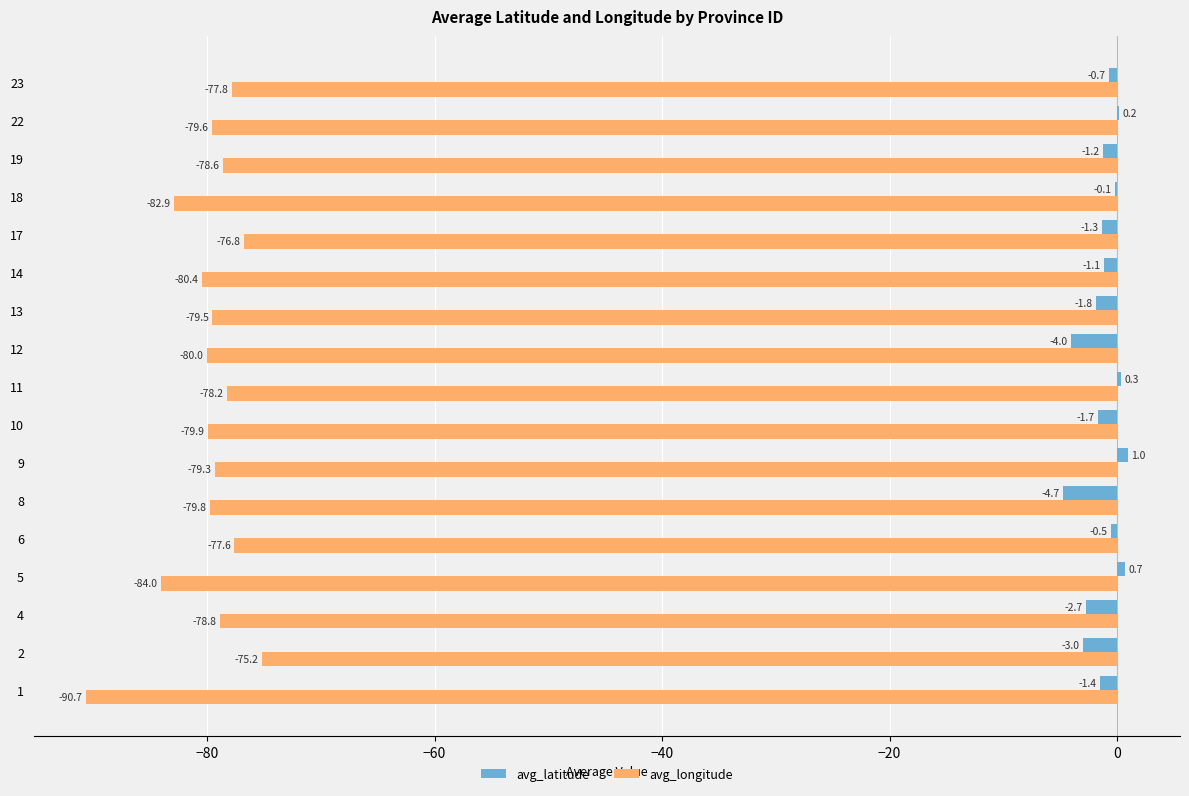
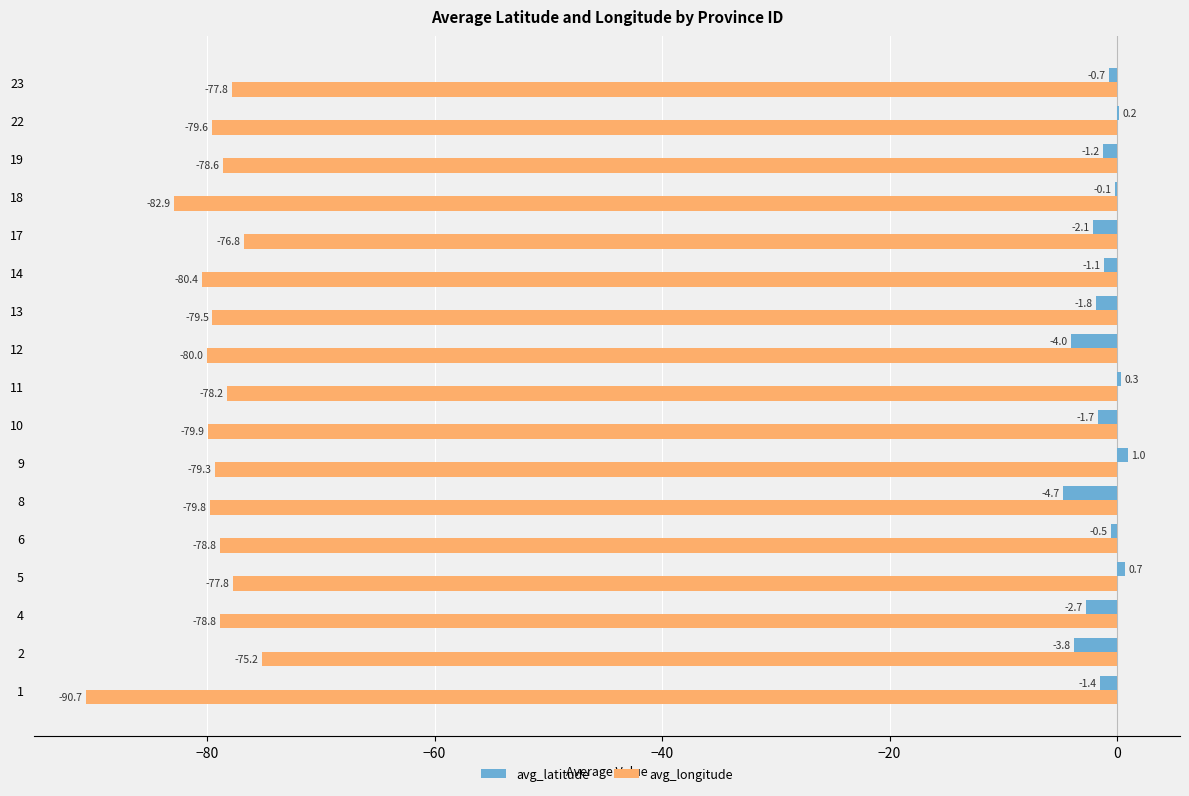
avg_latitude, 17: -1.3 -> -2.1
avg_longitude, 6: -77.6 -> -78.8
avg_longitude, 5: -84.0 -> -77.8
avg_latitude, 2: -3.0 -> -3.8
